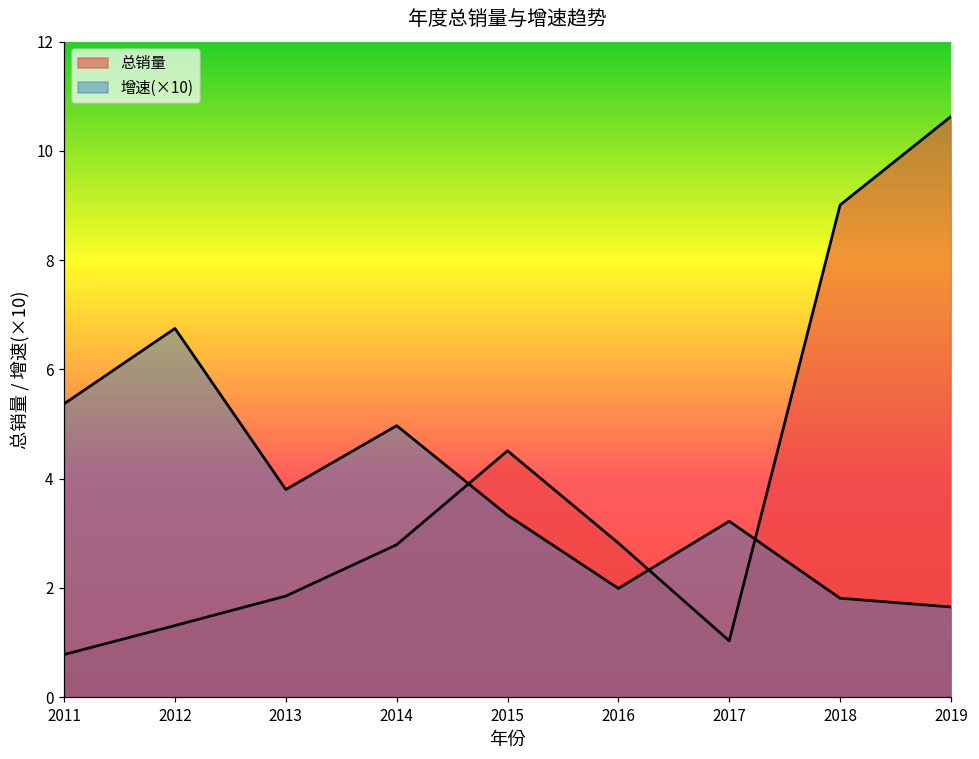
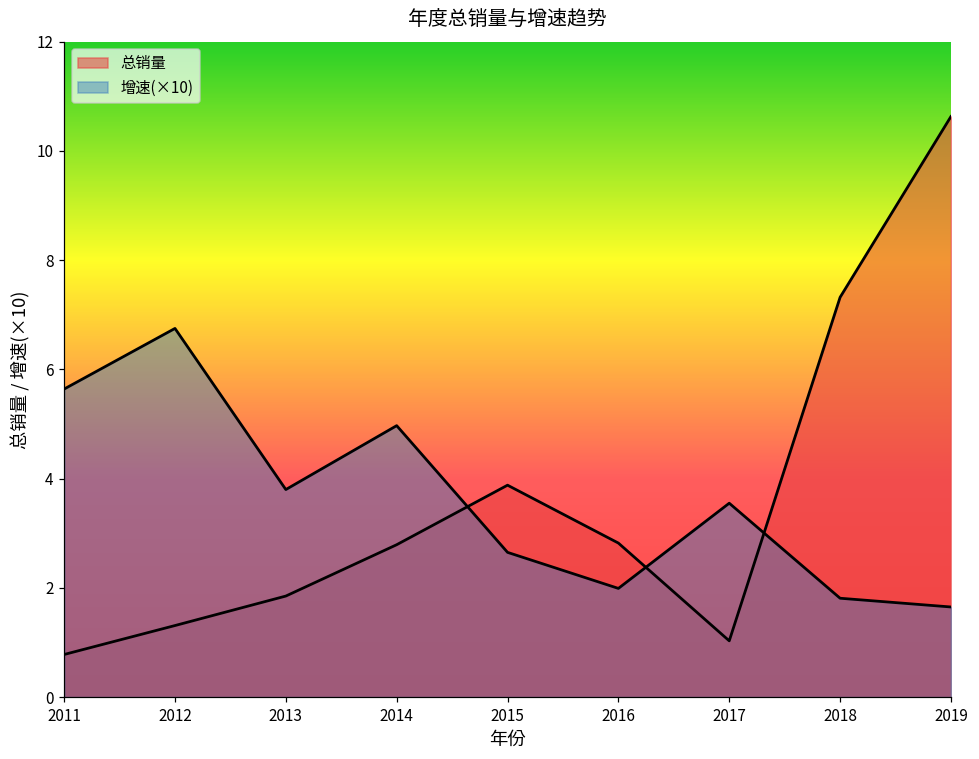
增速(×10), 2011: 5.4 -> 5.6
总销量, 2015: 4.5 -> 3.9
增速(×10), 2015: 3.3 -> 2.7
增速(×10), 2017: 3.2 -> 3.6
总销量, 2018: 9.0 -> 7.3
